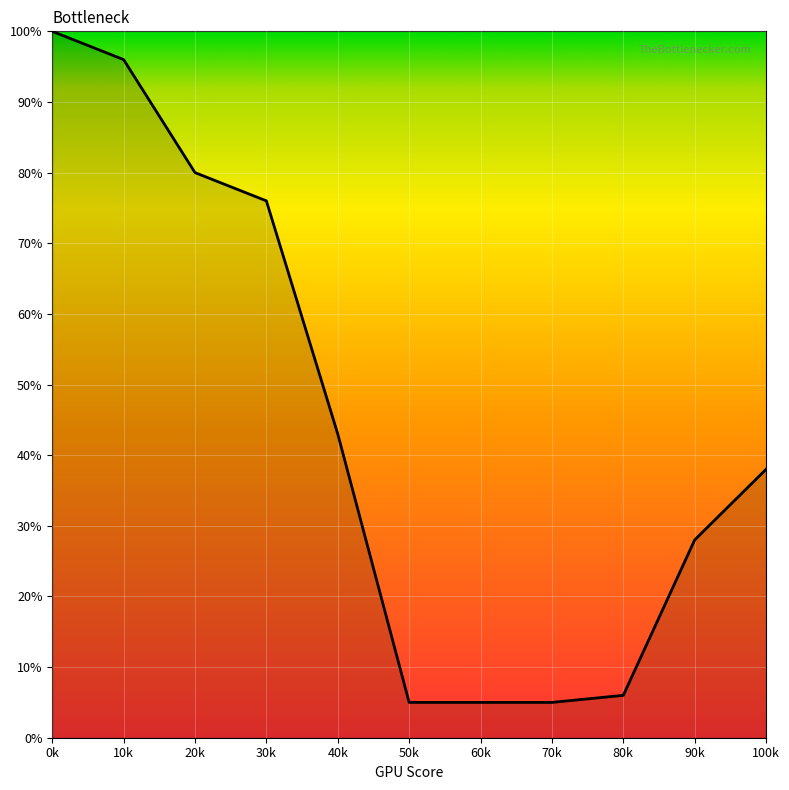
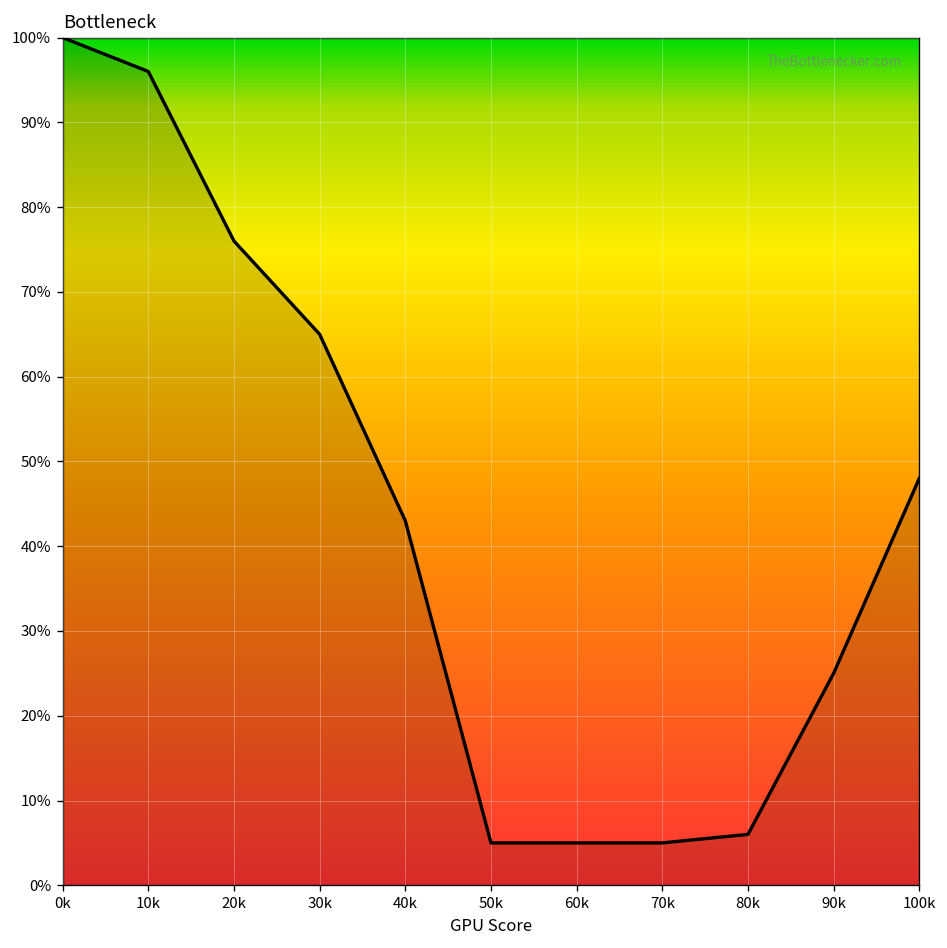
20k: 80% -> 76%
30k: 76% -> 65%
90k: 28% -> 25%
100k: 38% -> 48%
